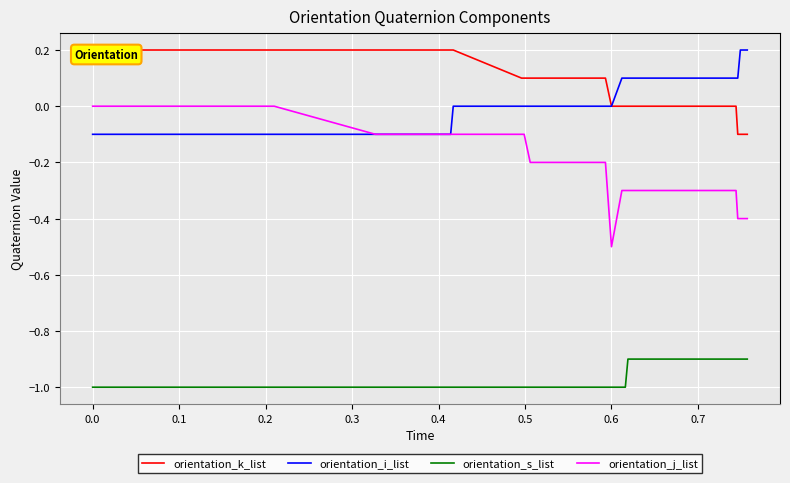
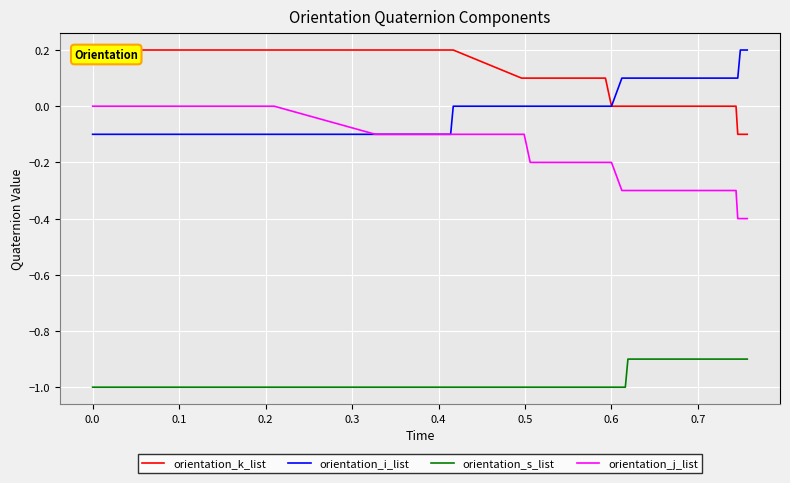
orientation_j_list, 0.6: -0.5 -> -0.2
